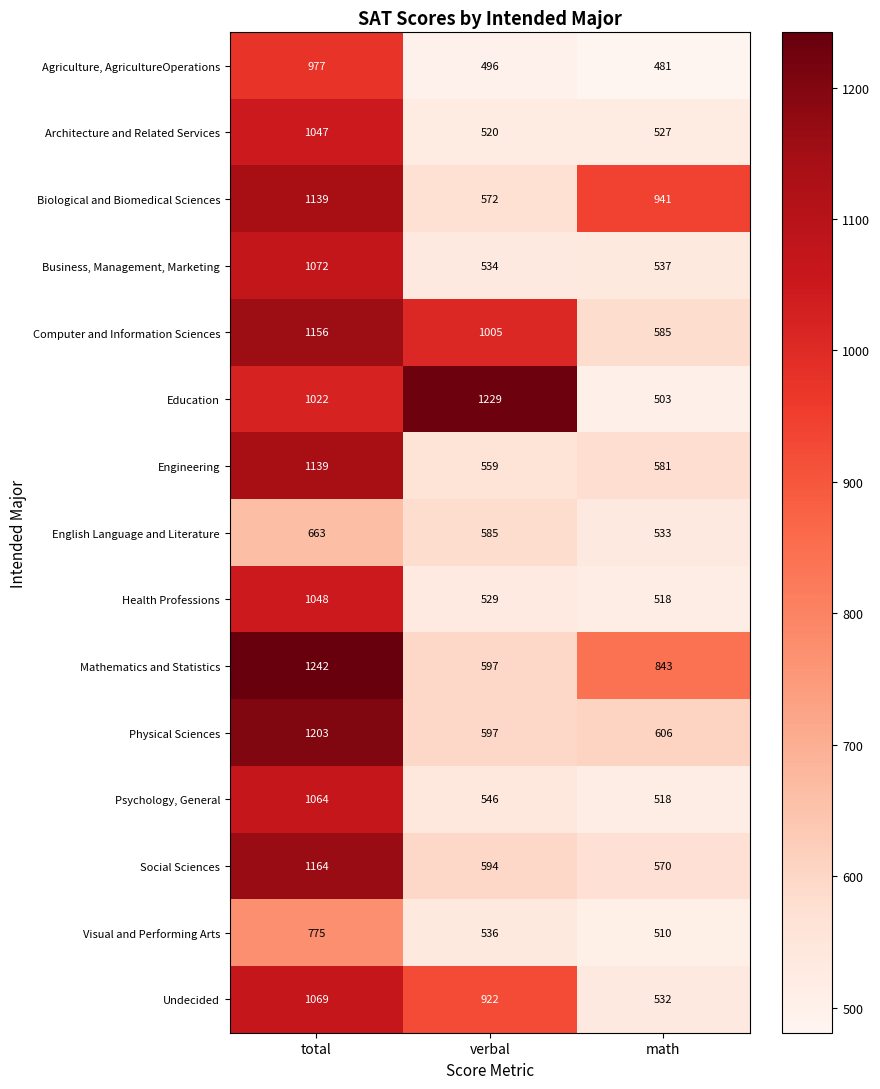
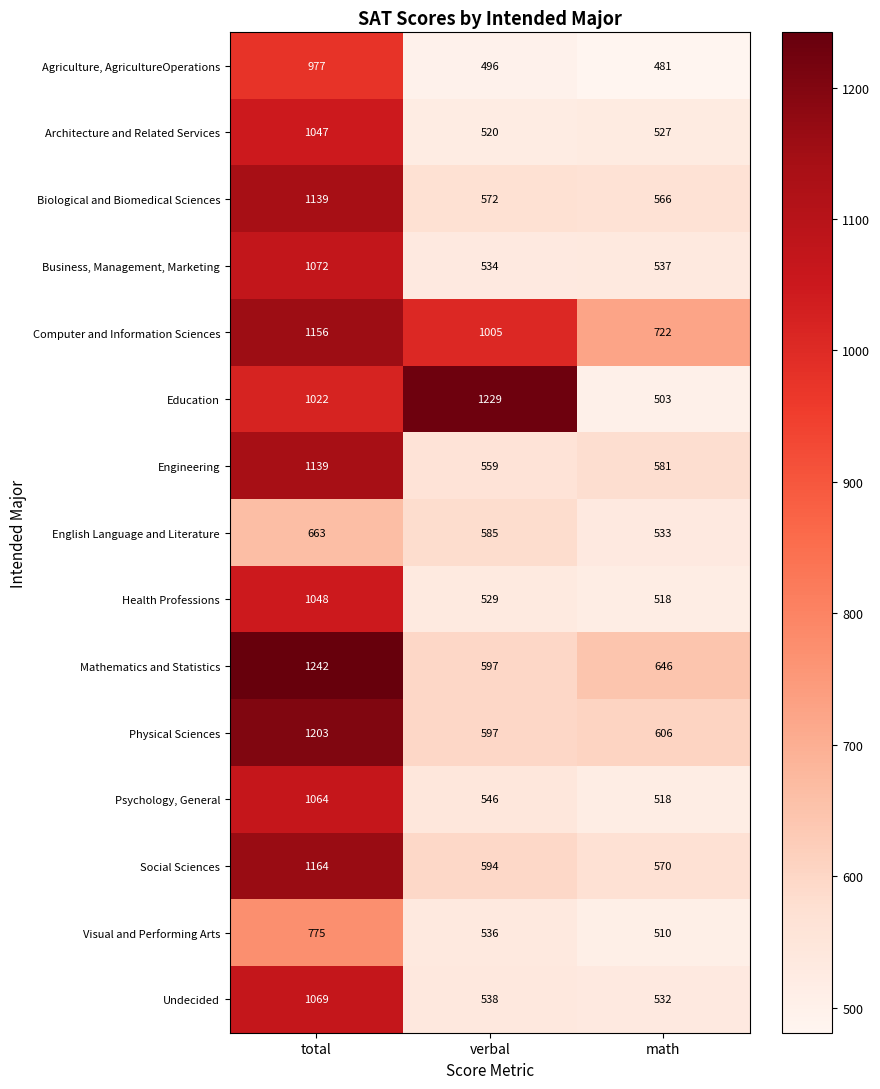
Biological and Biomedical Sciences, math: 941 -> 566
Computer and Information Sciences, math: 585 -> 722
Mathematics and Statistics, math: 843 -> 646
Undecided, verbal: 922 -> 538
